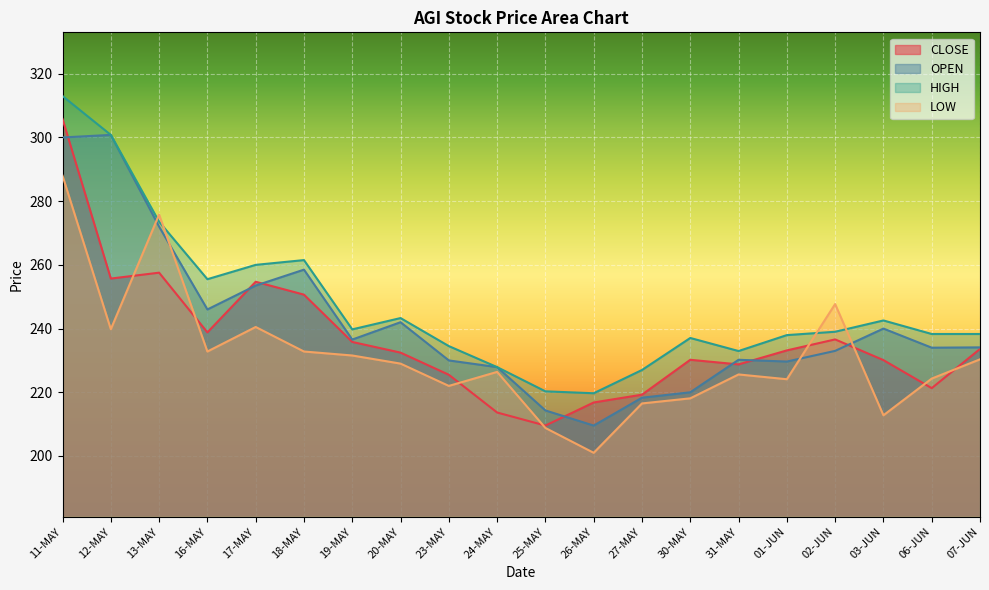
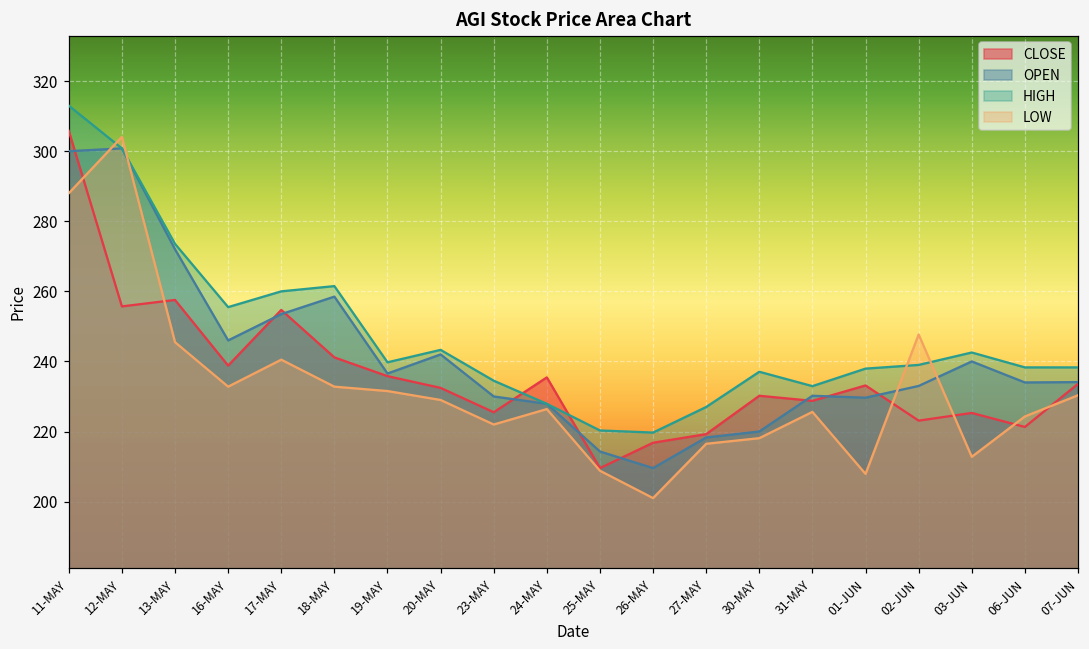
LOW, 12-MAY: 240 -> 304
LOW, 13-MAY: 276 -> 246
CLOSE, 18-MAY: 251 -> 241
CLOSE, 24-MAY: 214 -> 235
LOW, 01-JUN: 224 -> 208
CLOSE, 02-JUN: 237 -> 223
CLOSE, 03-JUN: 230 -> 225
